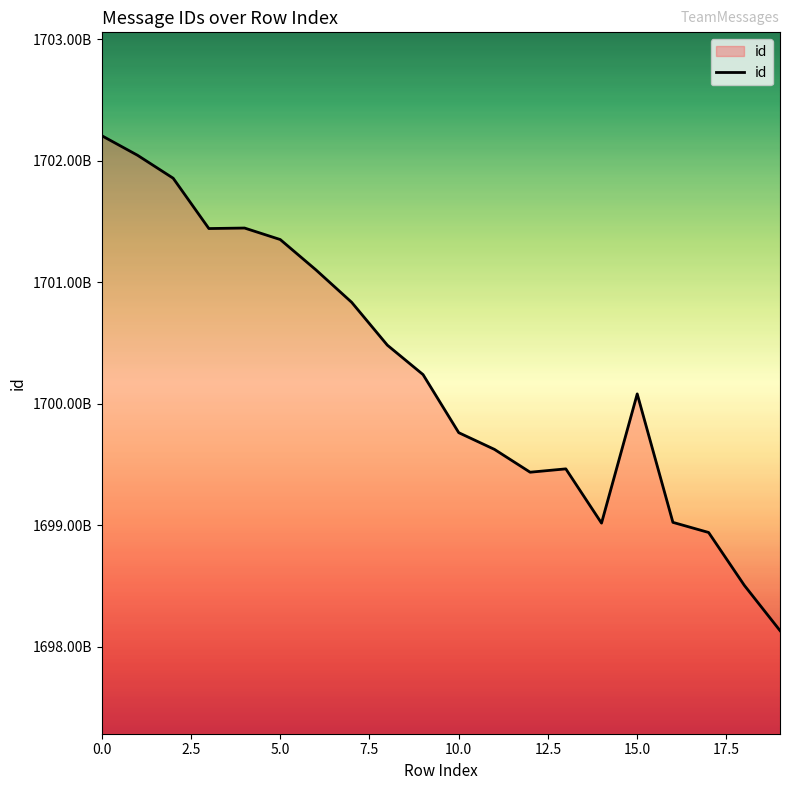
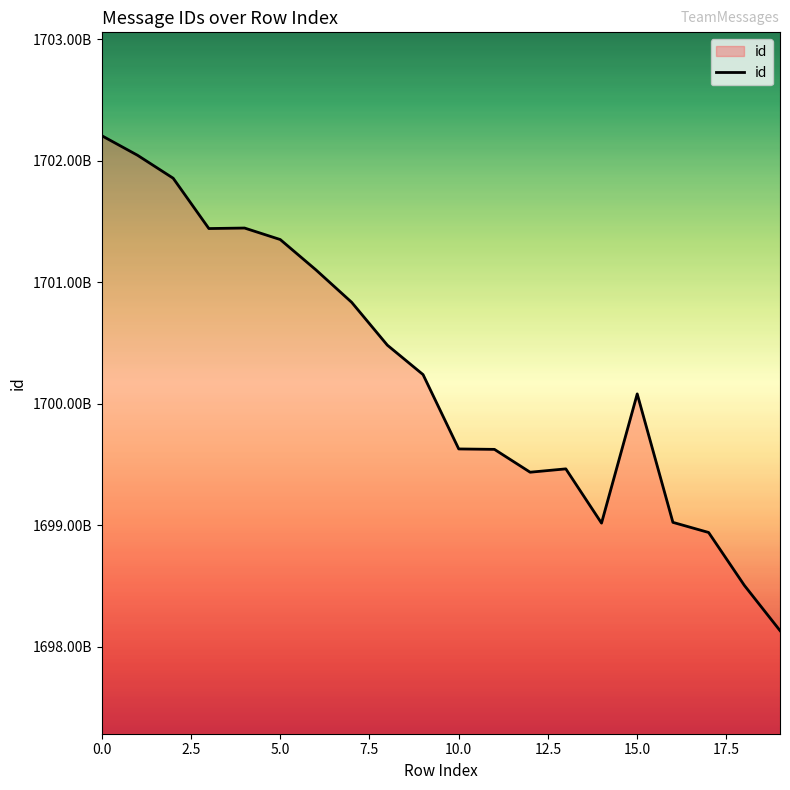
10.0: 1699760000000 -> 1699630000000
